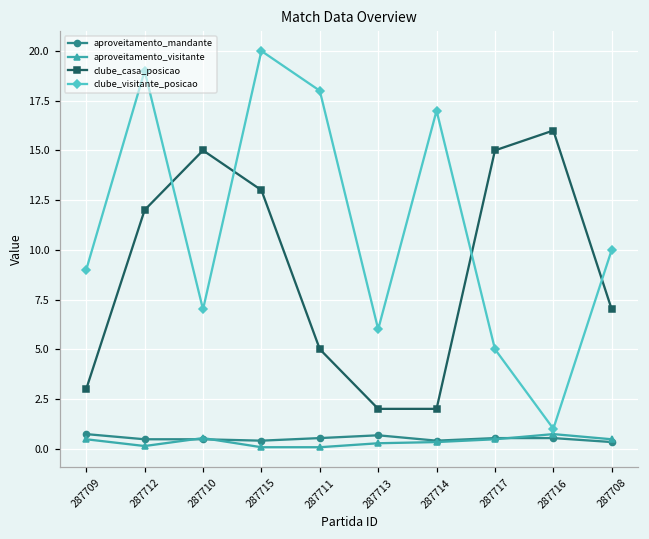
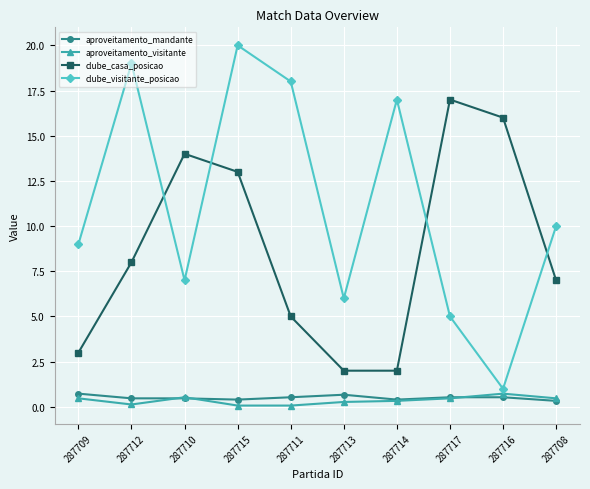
clube_casa_posicao, 287712: 12 -> 8
clube_casa_posicao, 287710: 15 -> 14
clube_casa_posicao, 287717: 15 -> 17
